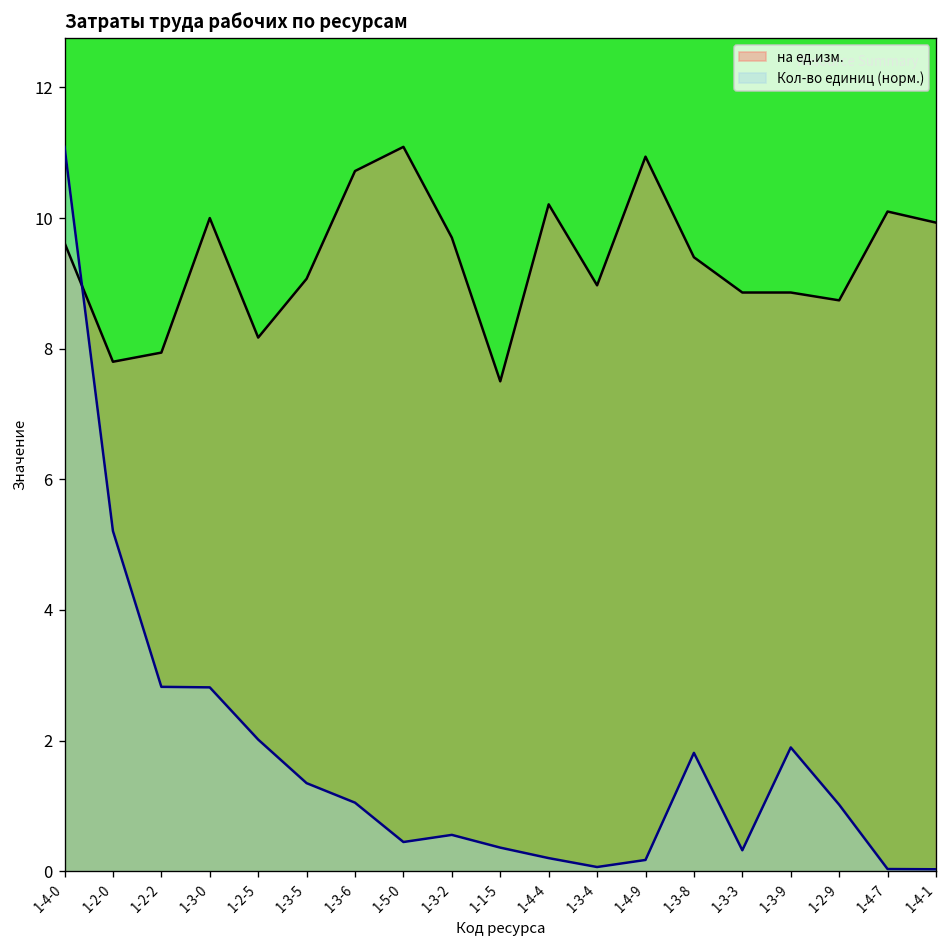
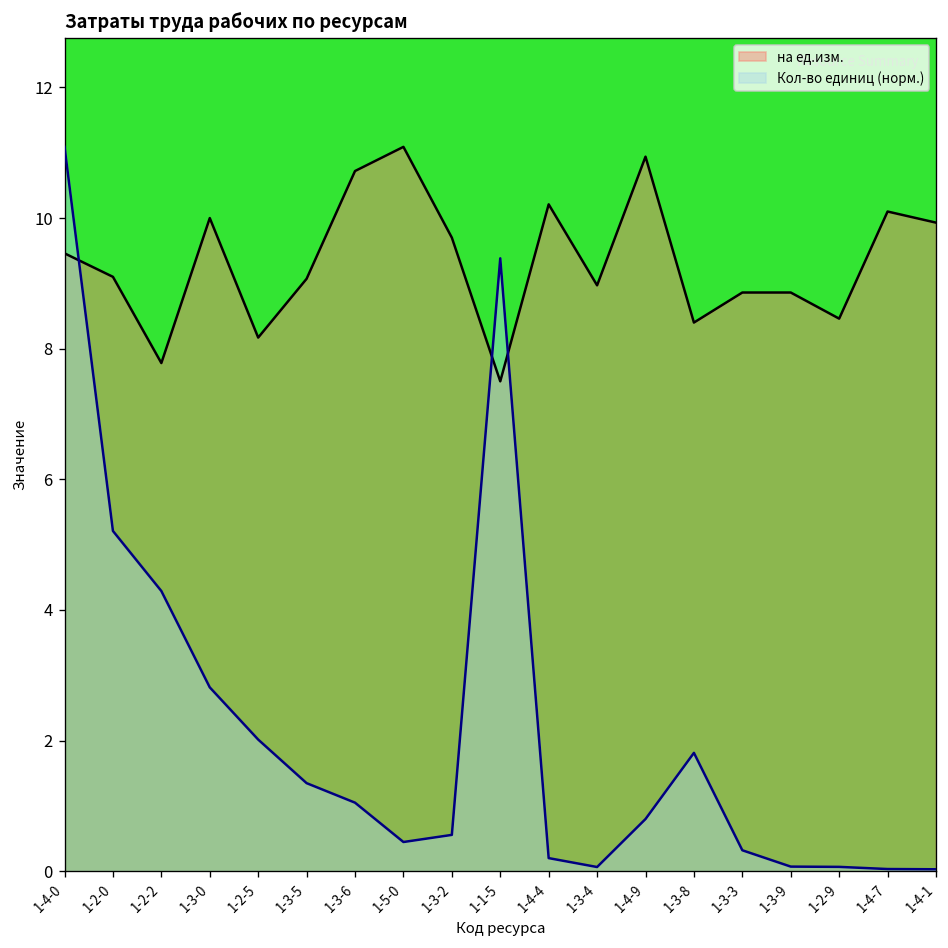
на ед.изм., 1-4-0: 9.6 -> 9.5
на ед.изм., 1-2-0: 7.8 -> 9.1
на ед.изм., 1-2-2: 7.9 -> 7.8
Кол-во единиц (норм.), 1-2-2: 2.8 -> 4.3
Кол-во единиц (норм.), 1-1-5: 0.4 -> 9.4
Кол-во единиц (норм.), 1-4-9: 0.2 -> 0.8
на ед.изм., 1-3-8: 9.4 -> 8.4
Кол-во единиц (норм.), 1-3-9: 1.9 -> 0.1
на ед.изм., 1-2-9: 8.7 -> 8.5
Кол-во единиц (норм.), 1-2-9: 1.0 -> 0.1
